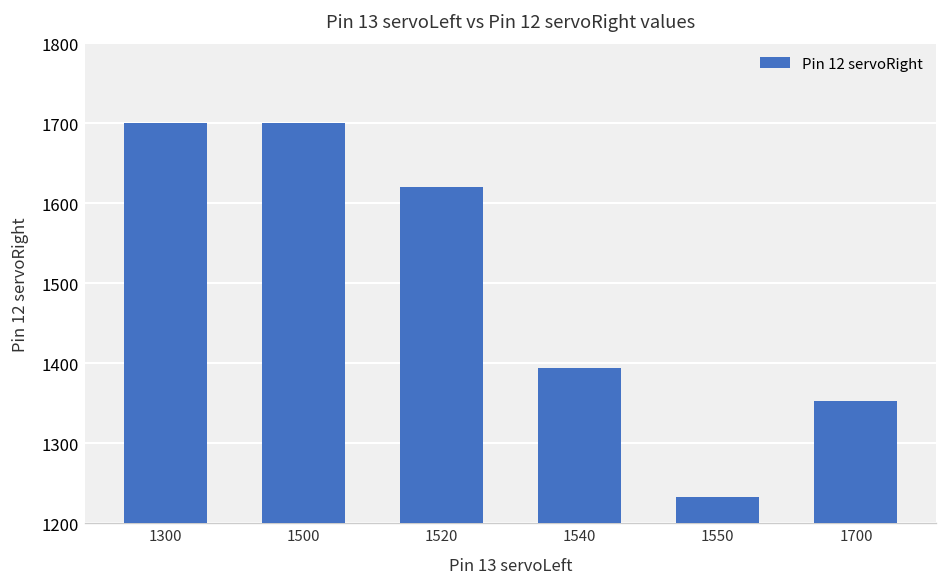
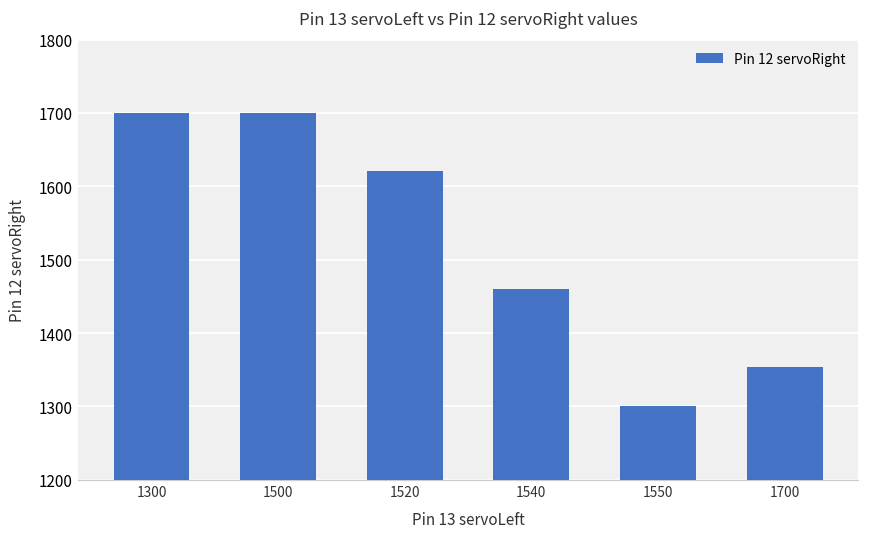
1540: 1390 -> 1460
1550: 1230 -> 1300
